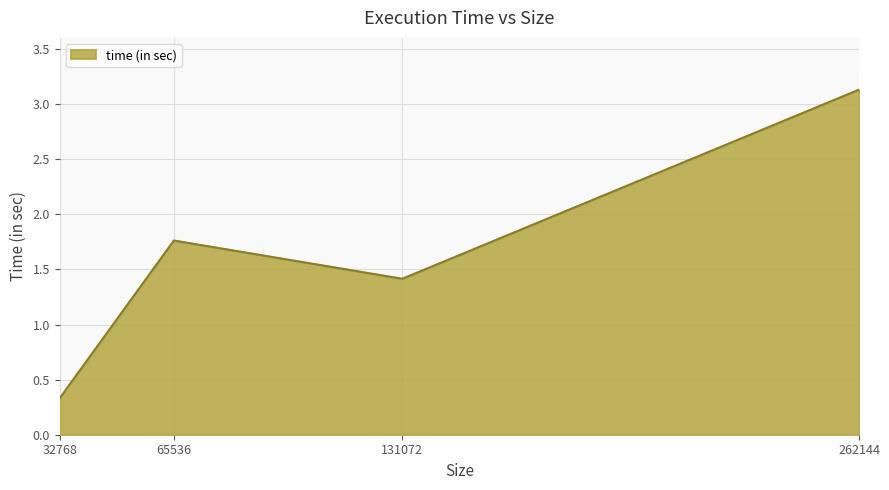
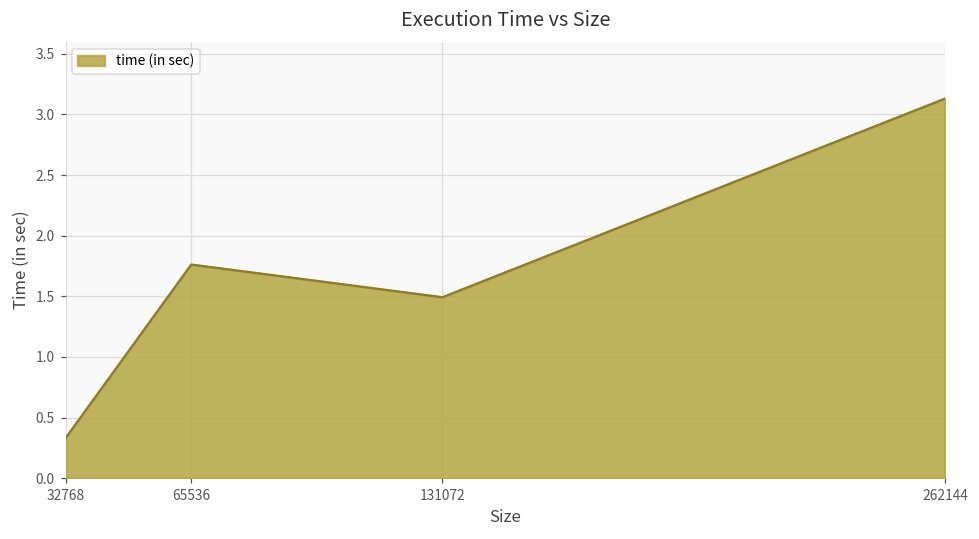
131072: 1.42 -> 1.49
